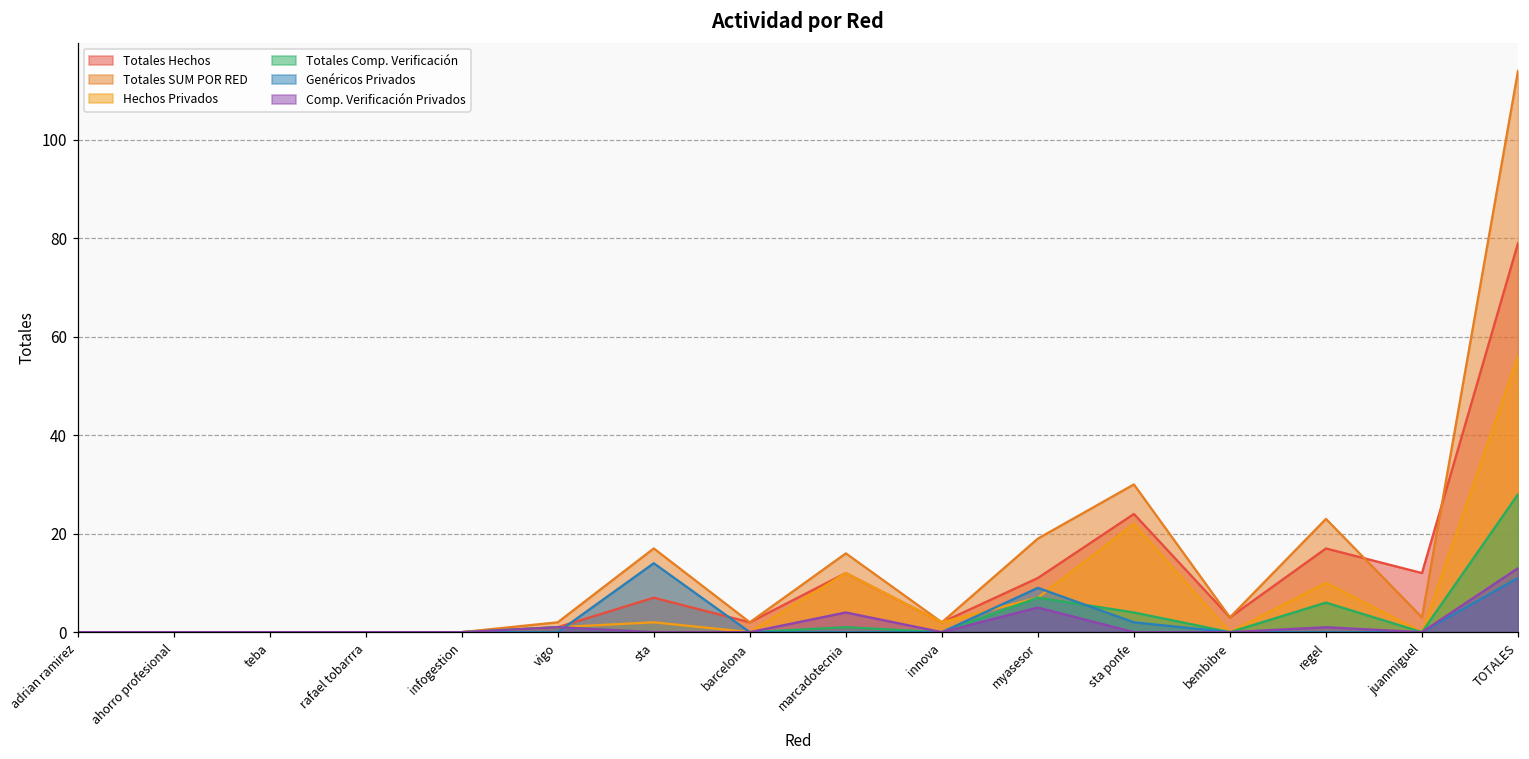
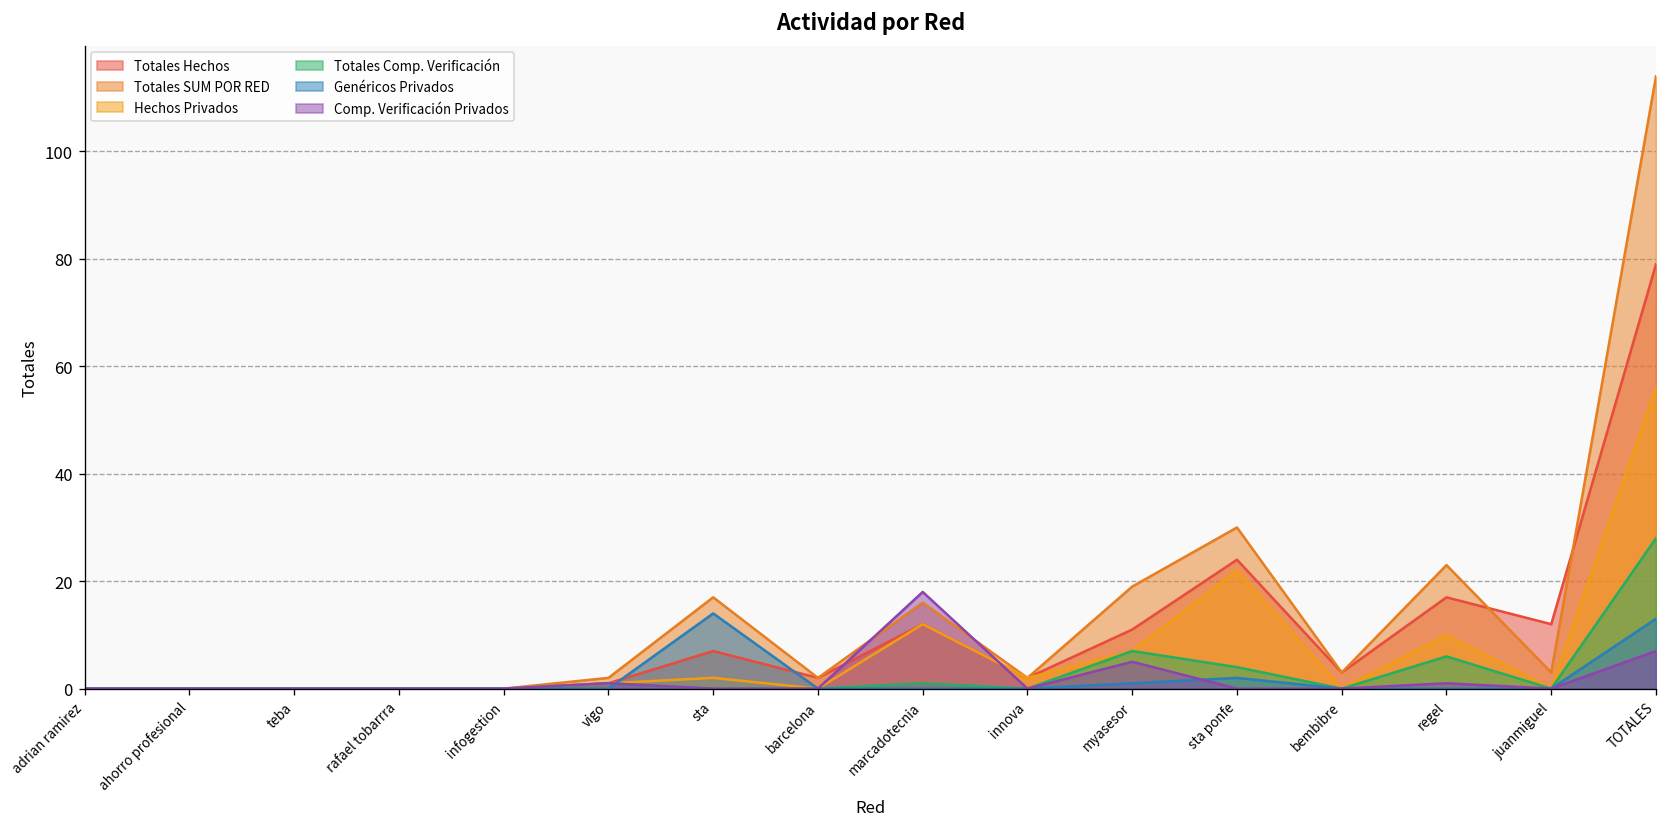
Comp. Verificación Privados, marcadotecnia: 4 -> 18
Genéricos Privados, myasesor: 9 -> 1
Genéricos Privados, TOTALES: 11 -> 13
Comp. Verificación Privados, TOTALES: 13 -> 7
